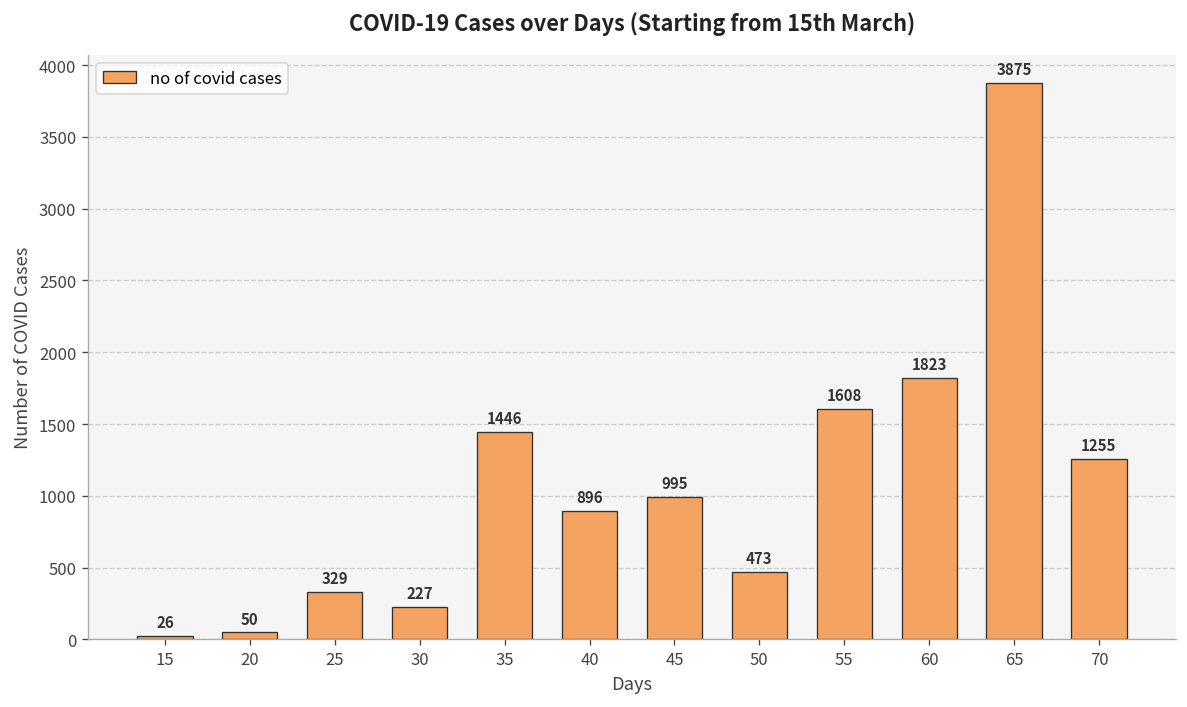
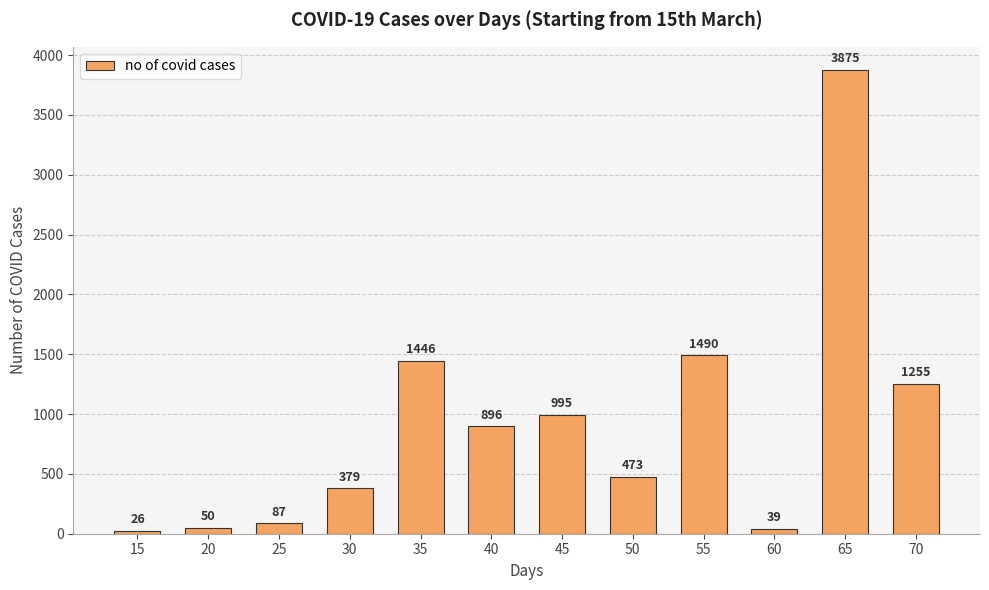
25: 329 -> 87
30: 227 -> 379
55: 1608 -> 1490
60: 1823 -> 39
